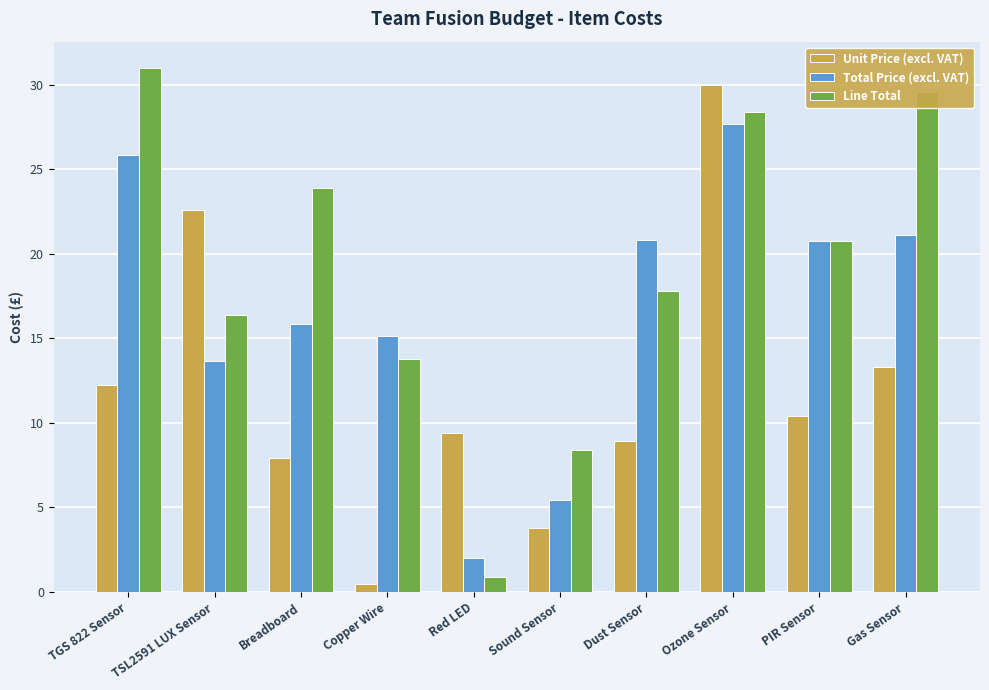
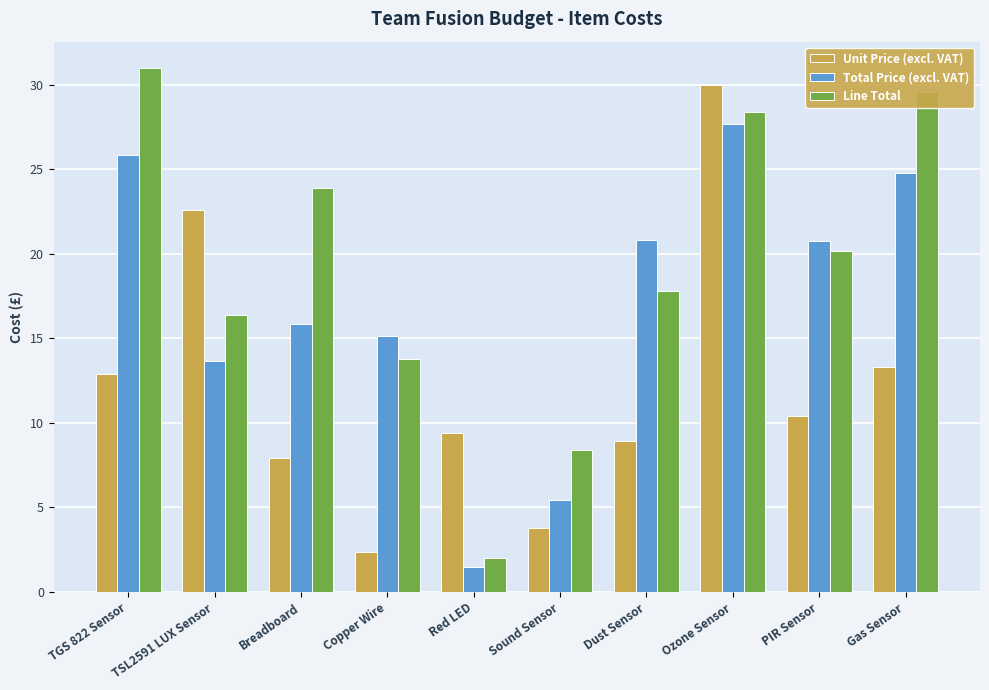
Unit Price (excl. VAT), TGS 822 Sensor: 12.3 -> 12.9
Unit Price (excl. VAT), Copper Wire: 0.5 -> 2.4
Total Price (excl. VAT), Red LED: 2.0 -> 1.5
Line Total, Red LED: 0.9 -> 2.0
Line Total, PIR Sensor: 20.8 -> 20.1
Total Price (excl. VAT), Gas Sensor: 21.1 -> 24.8
